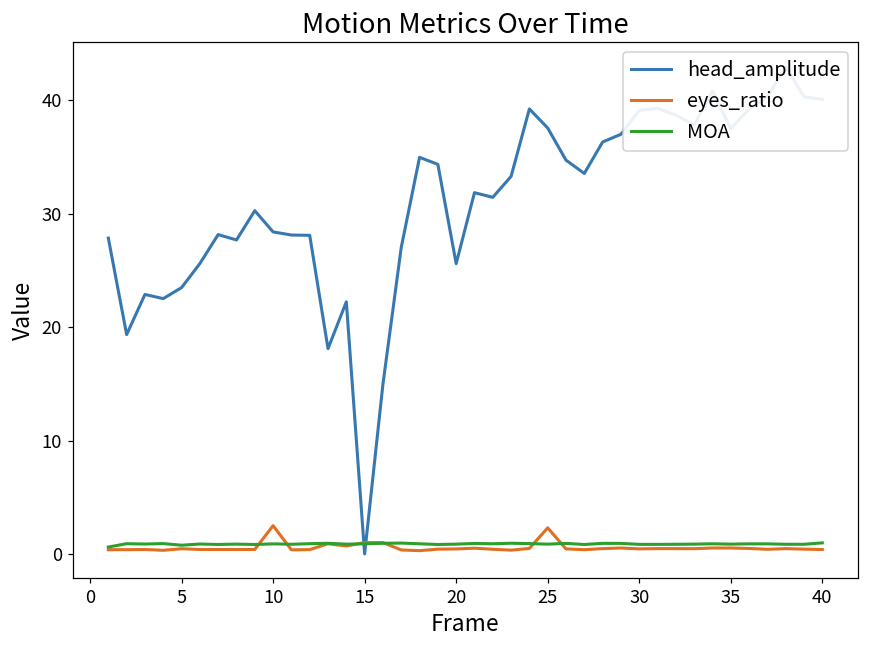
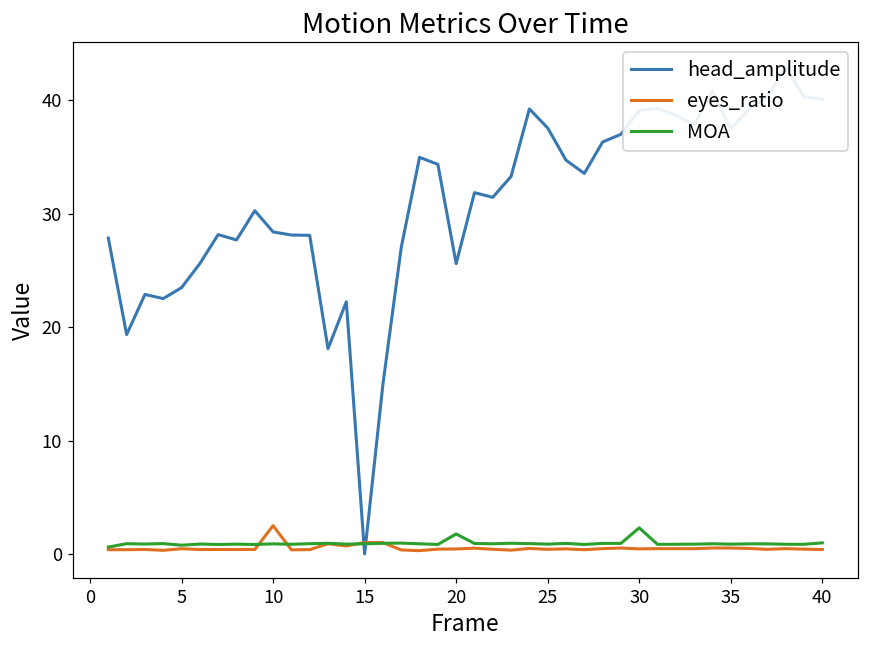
MOA, 20: 0.9 -> 1.8
eyes_ratio, 25: 2.3 -> 0.4
MOA, 30: 0.8 -> 2.3
